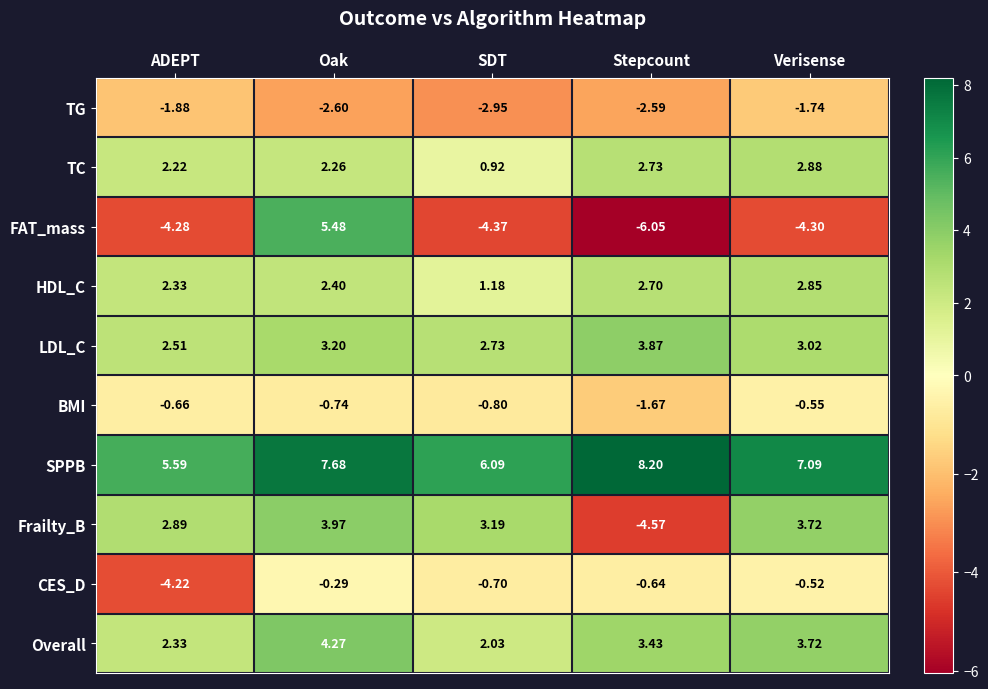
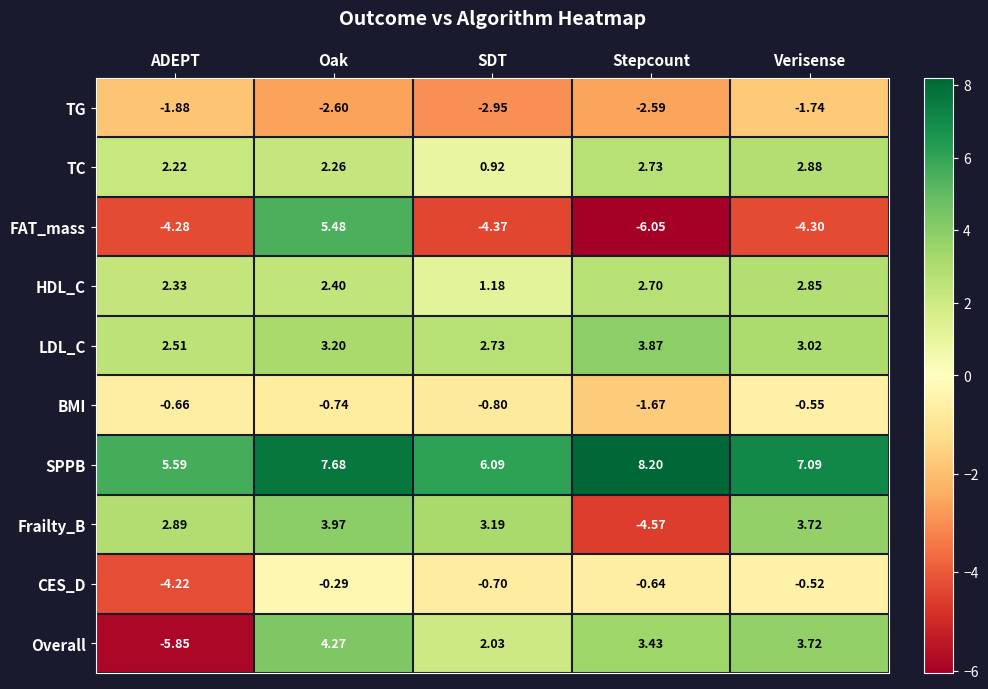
Overall, ADEPT: 2.33 -> -5.85
